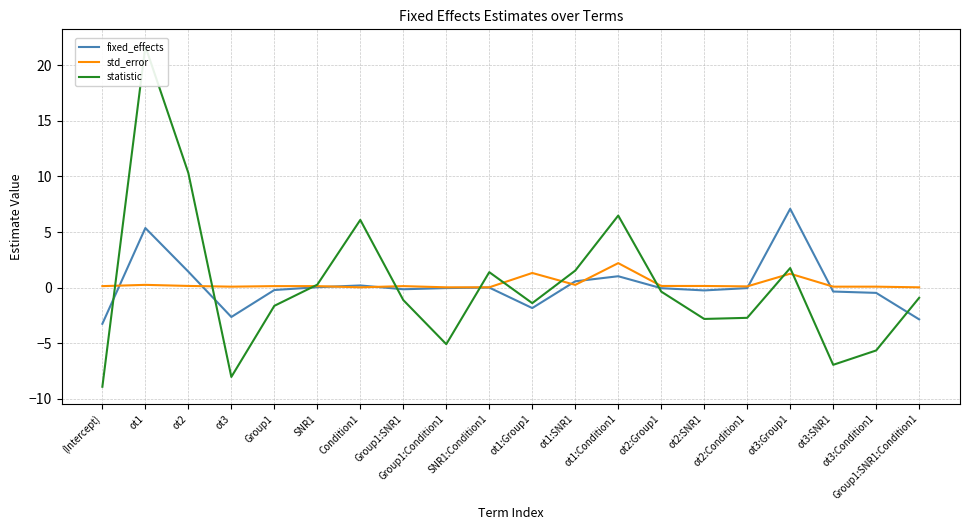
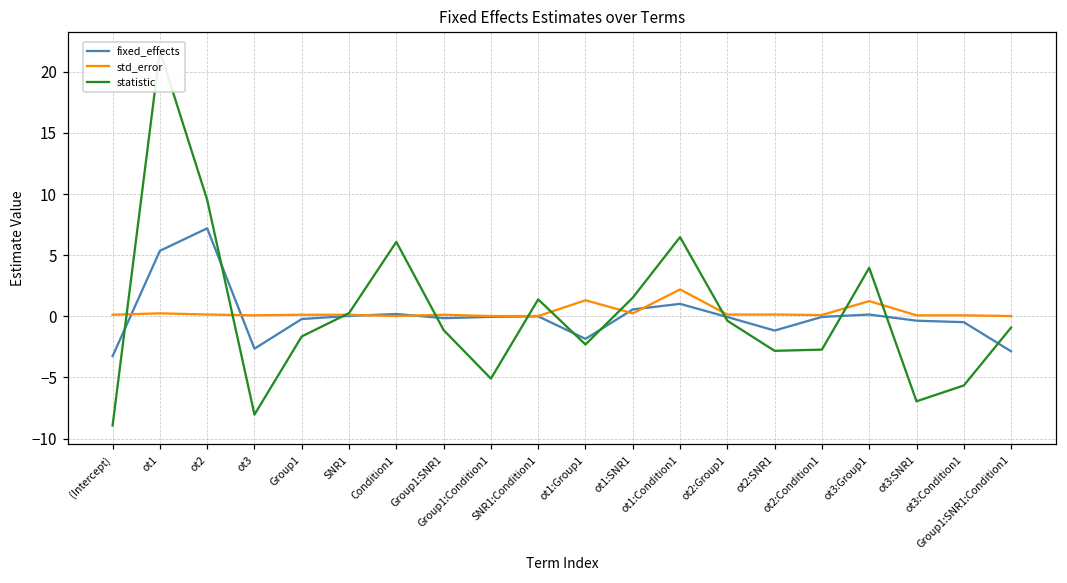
fixed_effects, ot2: 1.4 -> 7.2
statistic, ot2: 10.3 -> 9.5
statistic, ot1:Group1: -1.4 -> -2.3
fixed_effects, ot2:SNR1: -0.3 -> -1.2
fixed_effects, ot3:Group1: 7.1 -> 0.1
statistic, ot3:Group1: 1.8 -> 4.0
